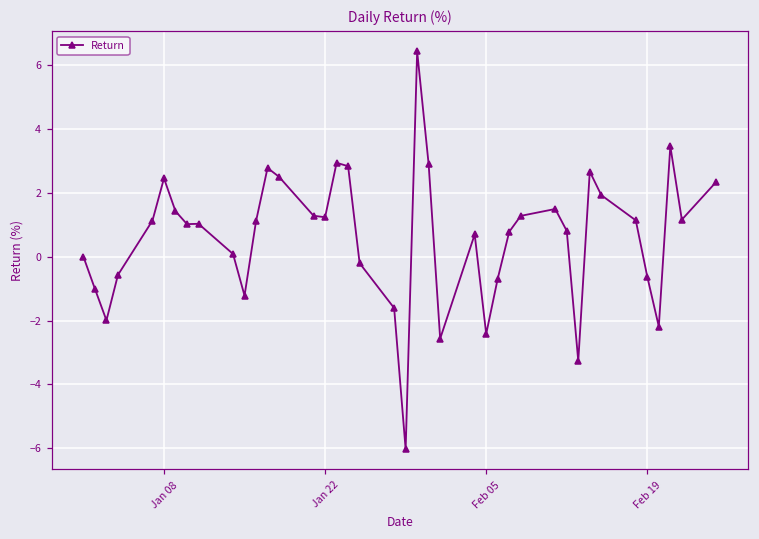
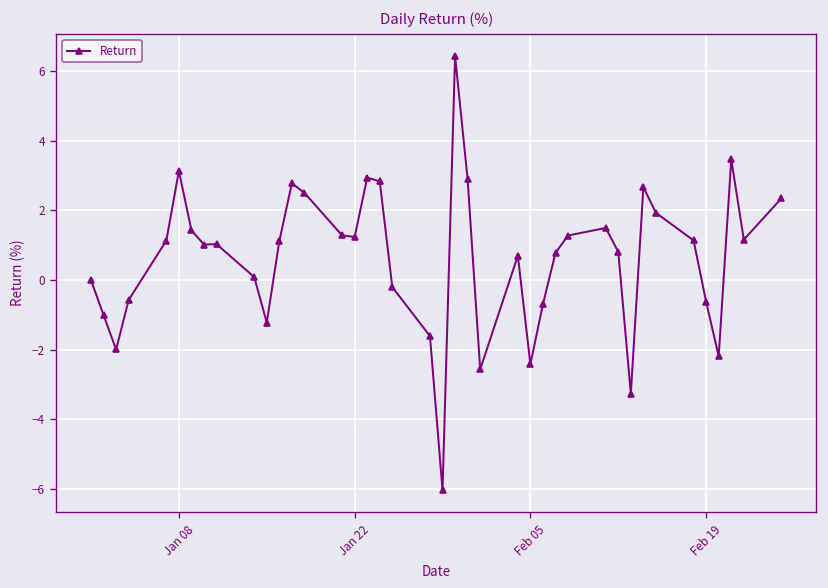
Jan 08: 2.5 -> 3.1
